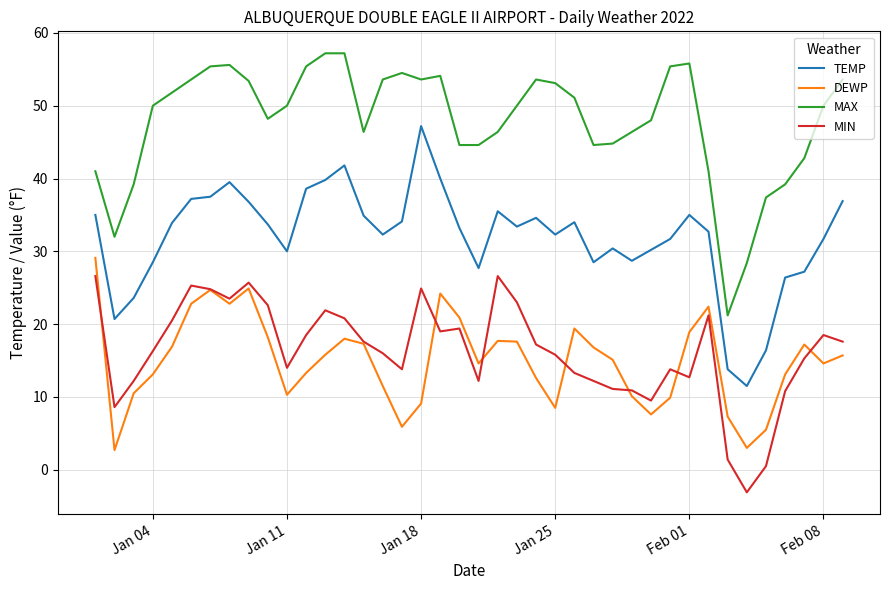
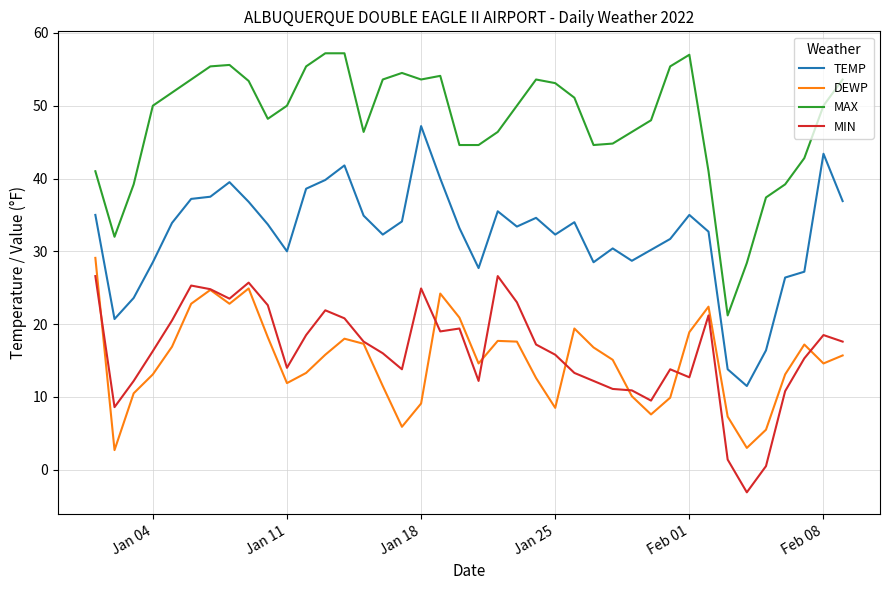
DEWP, Jan 11: 10 -> 12
MAX, Feb 01: 56 -> 57
TEMP, Feb 08: 32 -> 43
